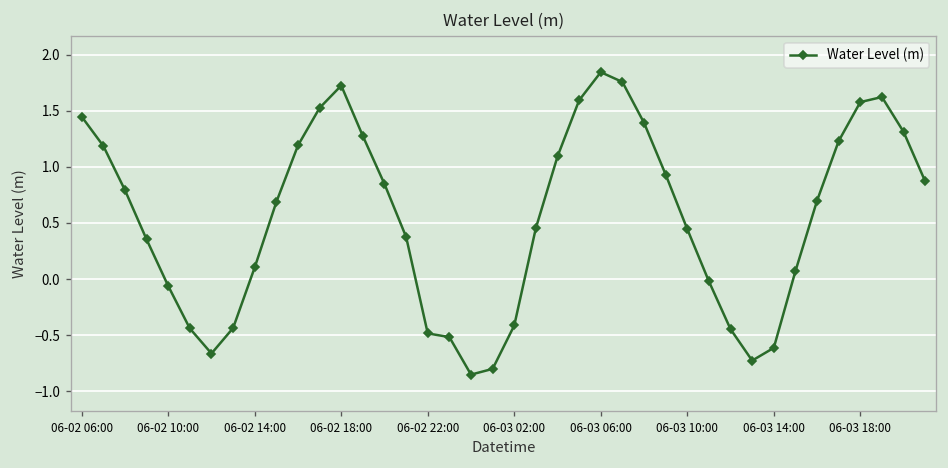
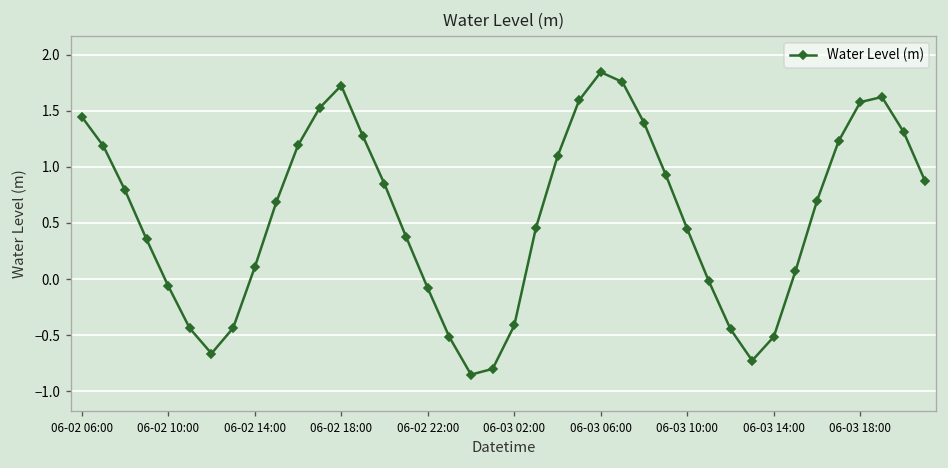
06-02 22:00: -0.5 -> -0.1
06-03 14:00: -0.6 -> -0.5
